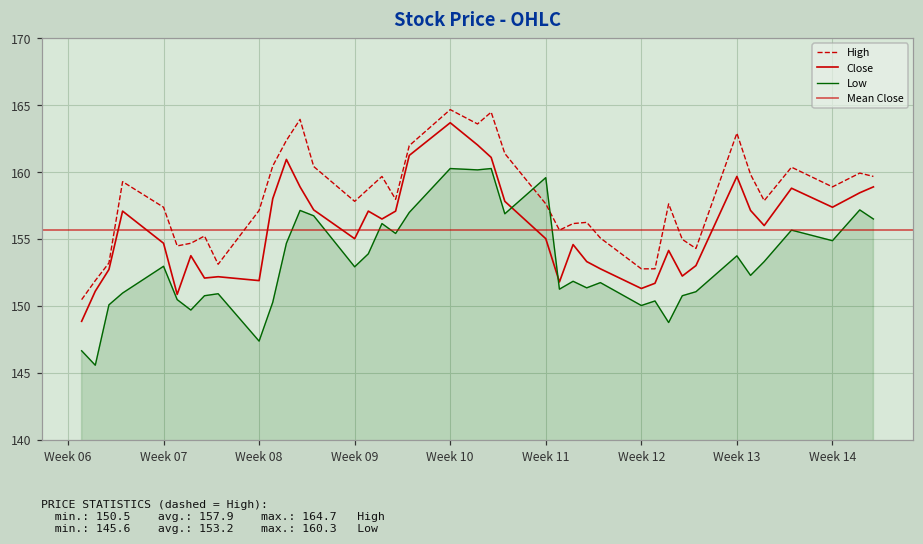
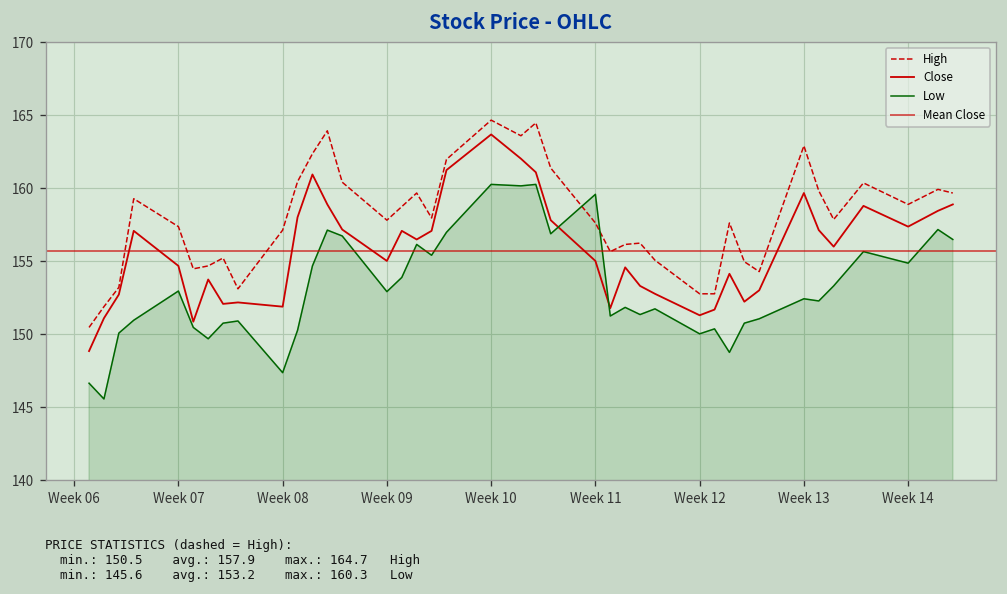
Low, Week 13: 153.7 -> 152.4
